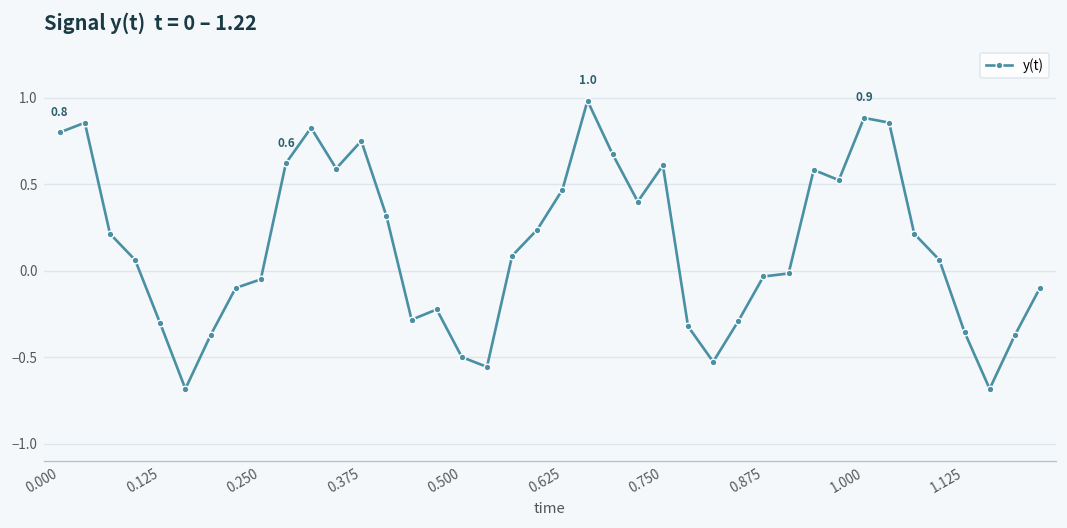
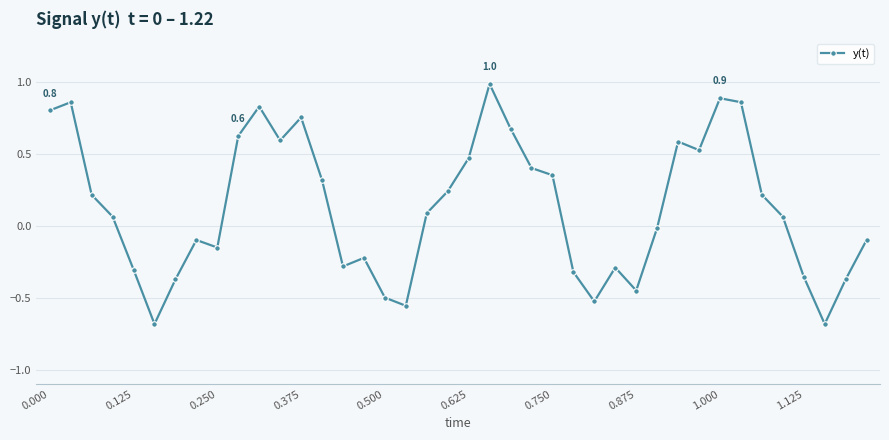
0.250: -0.05 -> -0.15
0.750: 0.61 -> 0.35
0.875: -0.03 -> -0.45
